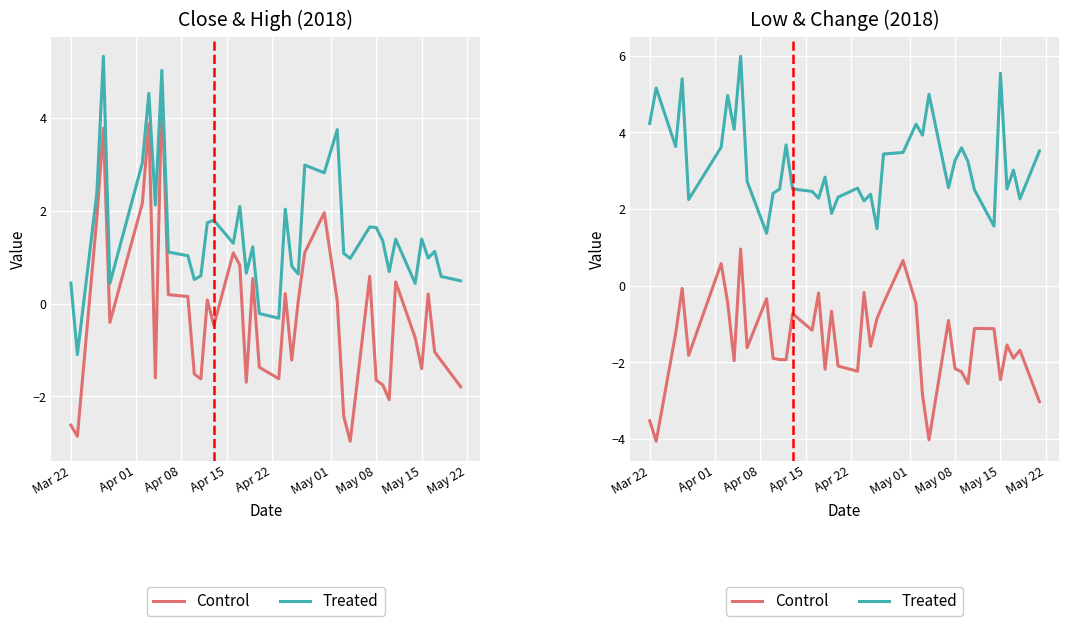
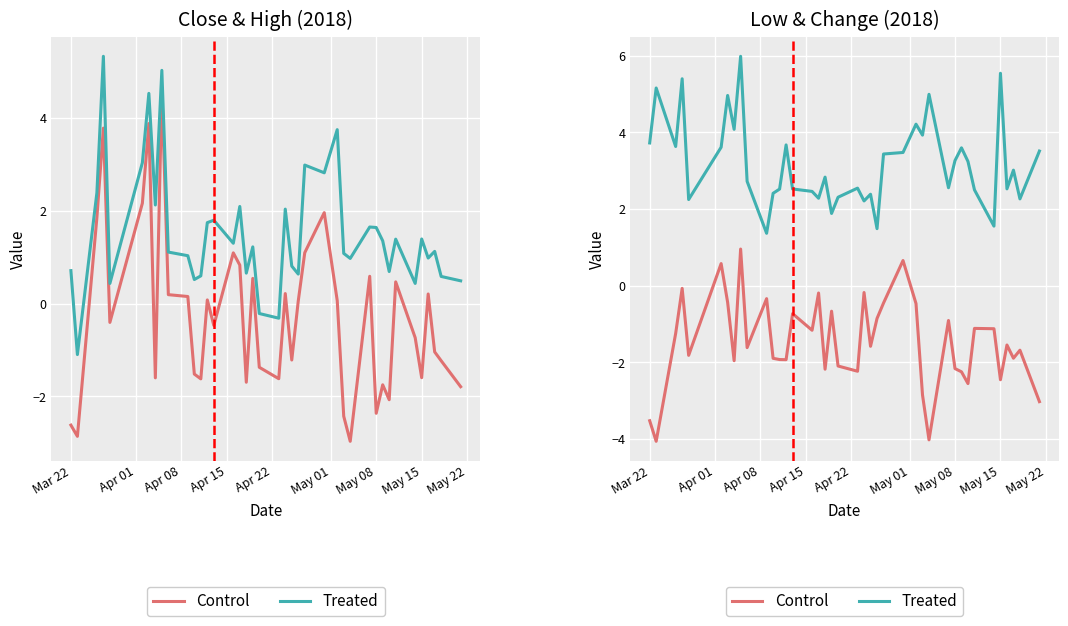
Close & High (2018), Treated, Mar 22: 0.4 -> 0.7
Close & High (2018), Control, May 08: -1.7 -> -2.4
Close & High (2018), Control, May 15: -1.4 -> -1.6
Low & Change (2018), Treated, Mar 22: 4.2 -> 3.7
